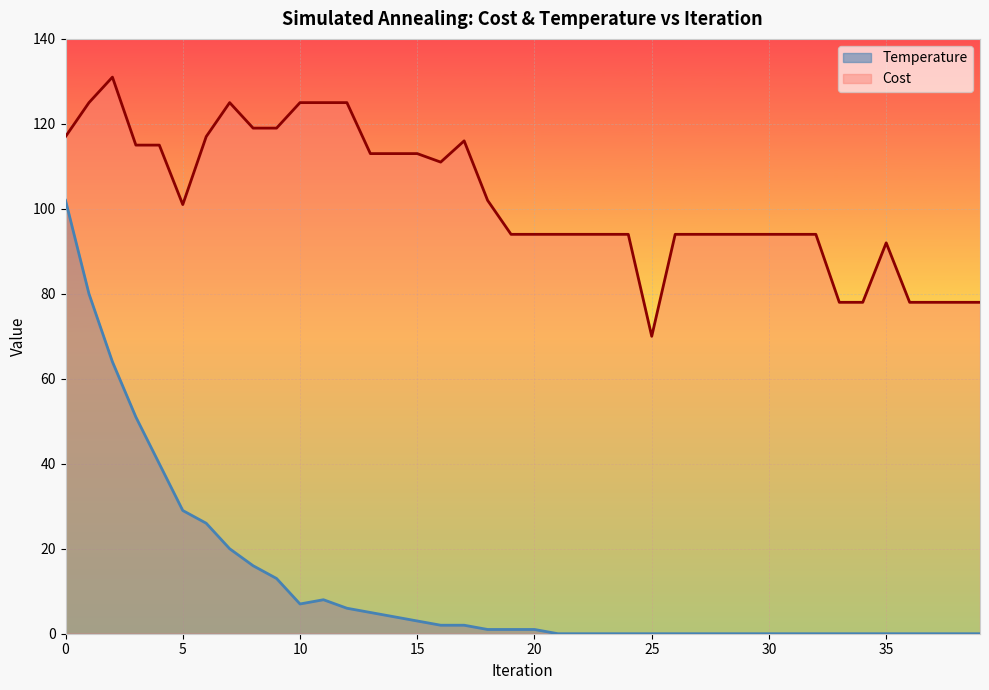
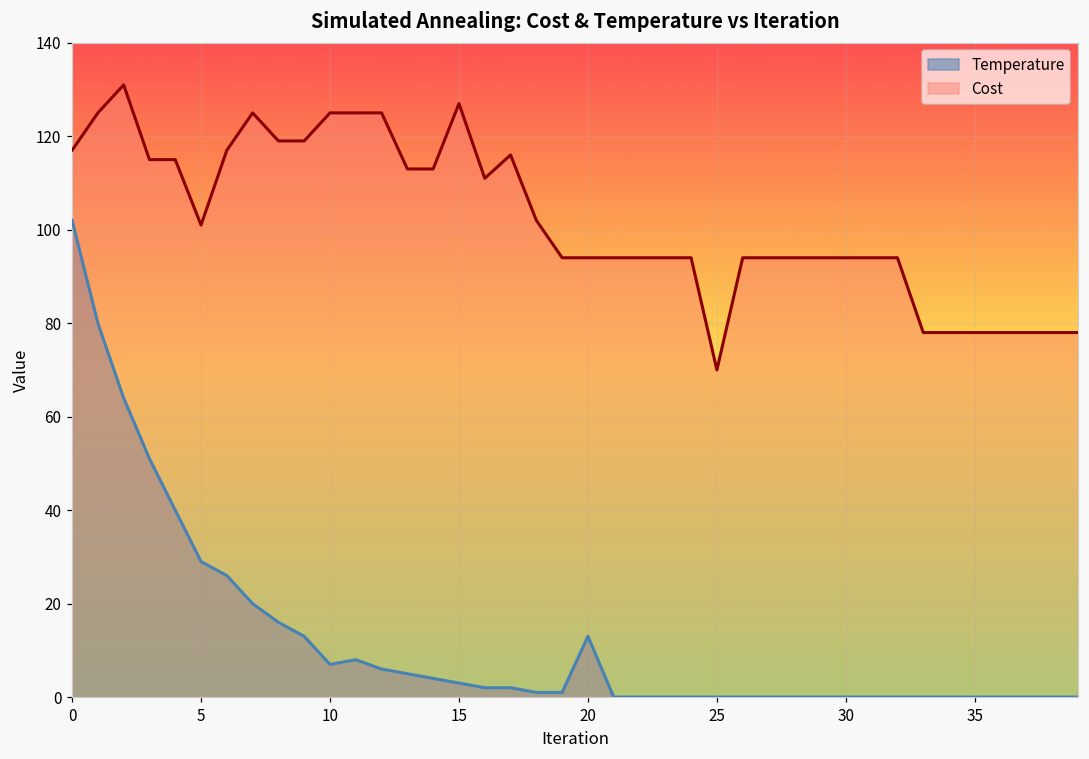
Cost, 15: 113 -> 127
Temperature, 20: 1 -> 13
Cost, 35: 92 -> 78
